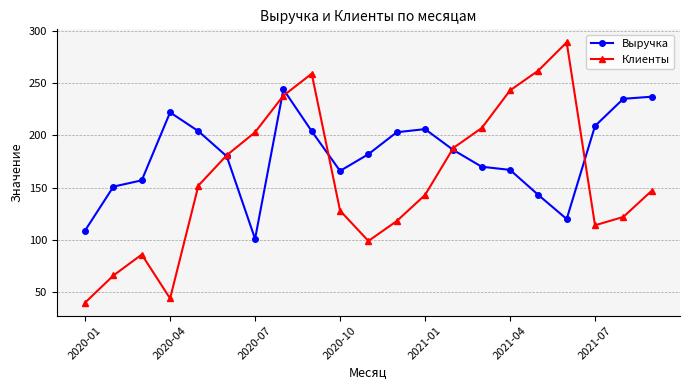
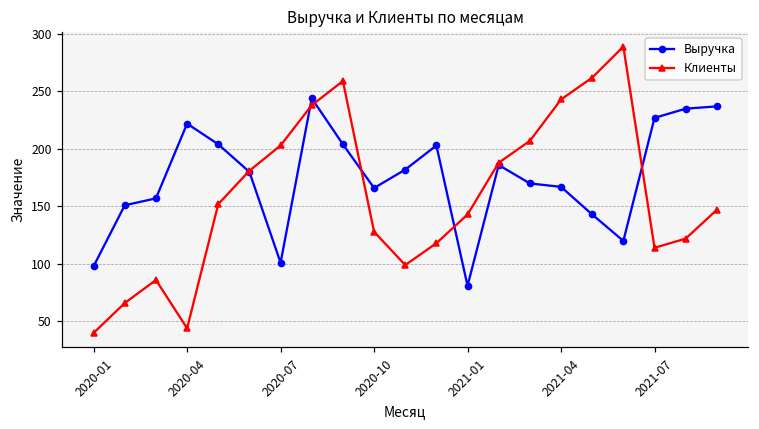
Выручка, 2020-01: 109 -> 98
Выручка, 2021-01: 206 -> 81
Выручка, 2021-07: 209 -> 227
